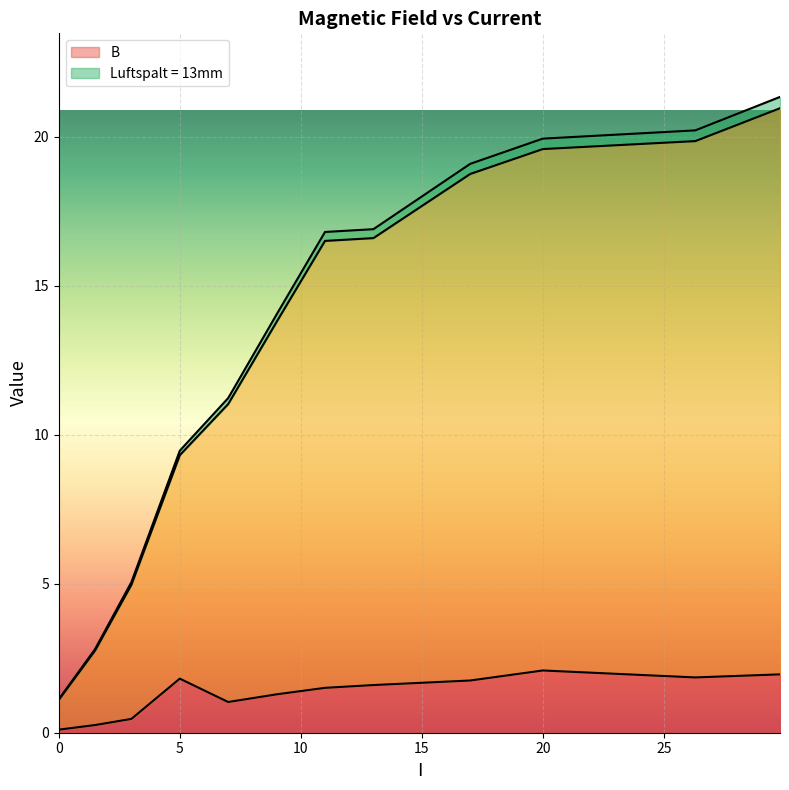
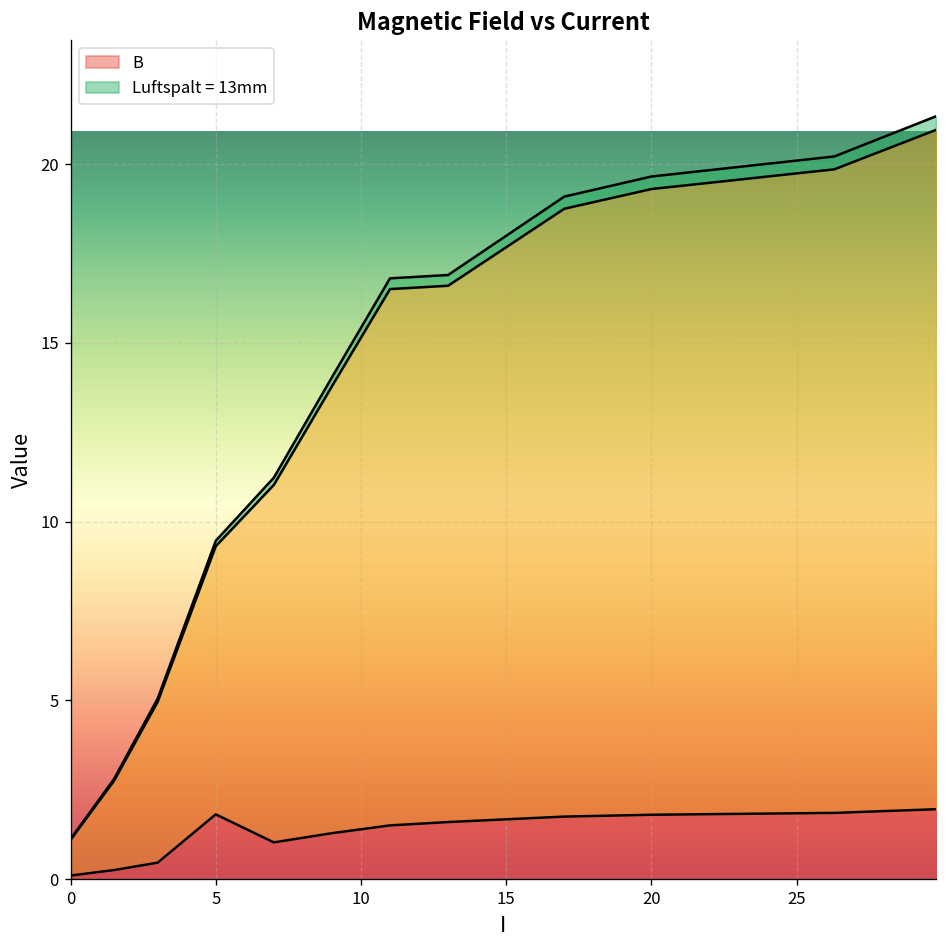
B, 20: 2.1 -> 1.8
